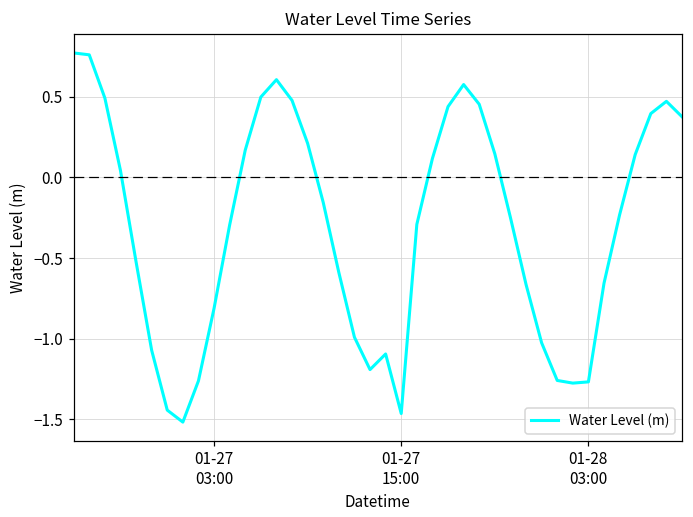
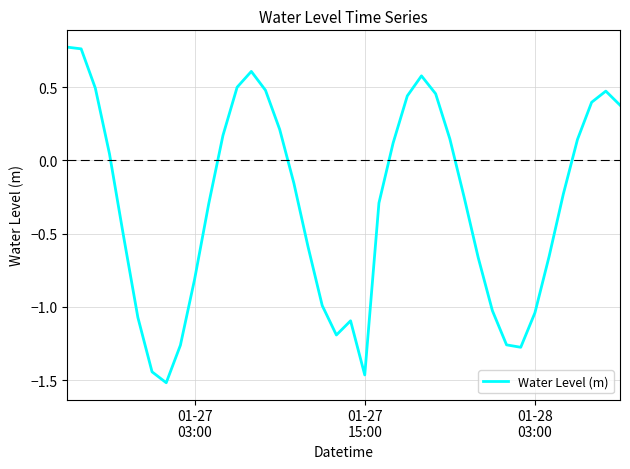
01-28 03:00: -1.27 -> -1.04
